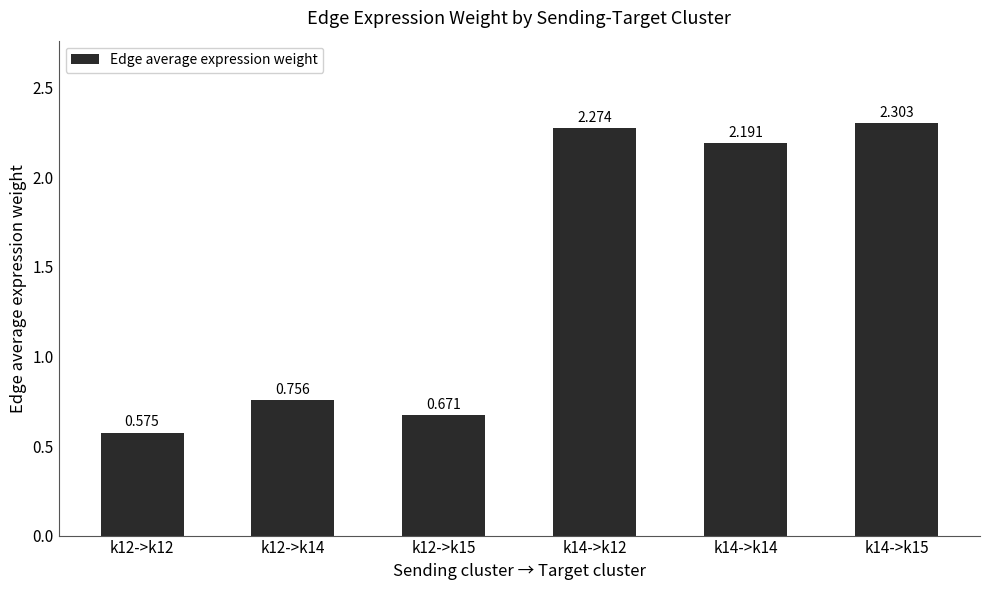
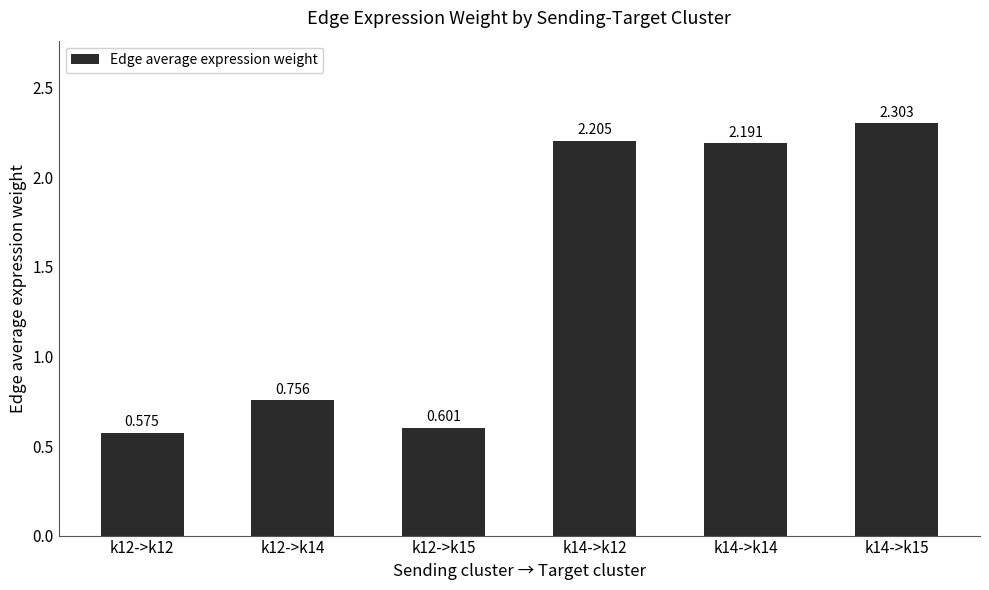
k12->k15: 0.671 -> 0.601
k14->k12: 2.274 -> 2.205
